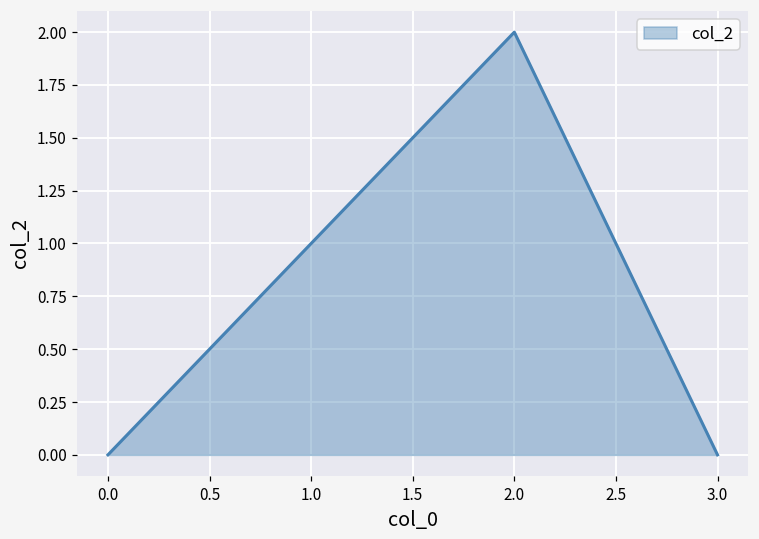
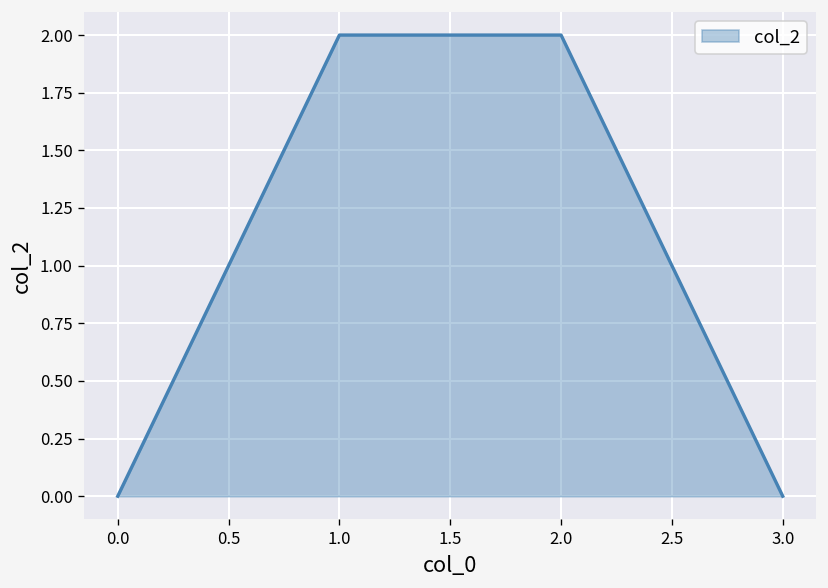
1.0: 1 -> 2
